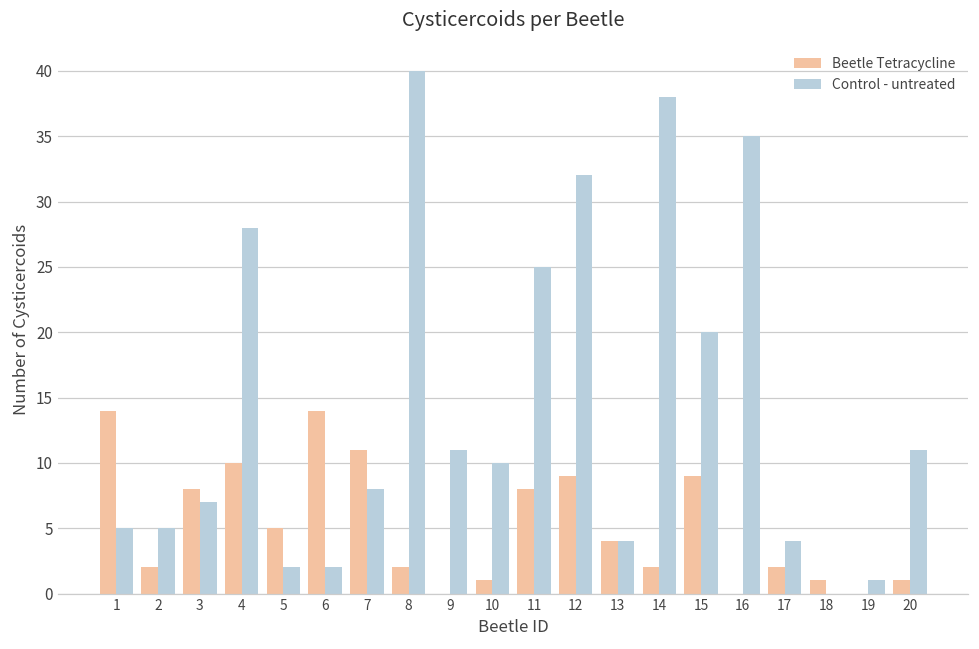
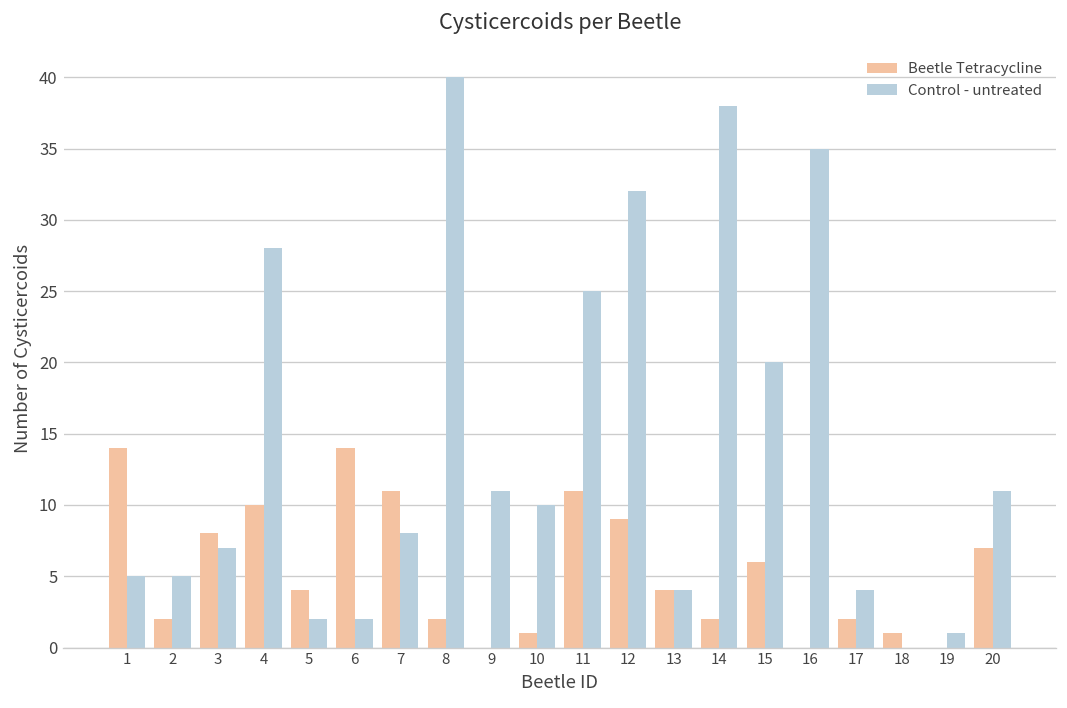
Beetle Tetracycline, 5: 5 -> 4
Beetle Tetracycline, 11: 8 -> 11
Beetle Tetracycline, 15: 9 -> 6
Beetle Tetracycline, 20: 1 -> 7
